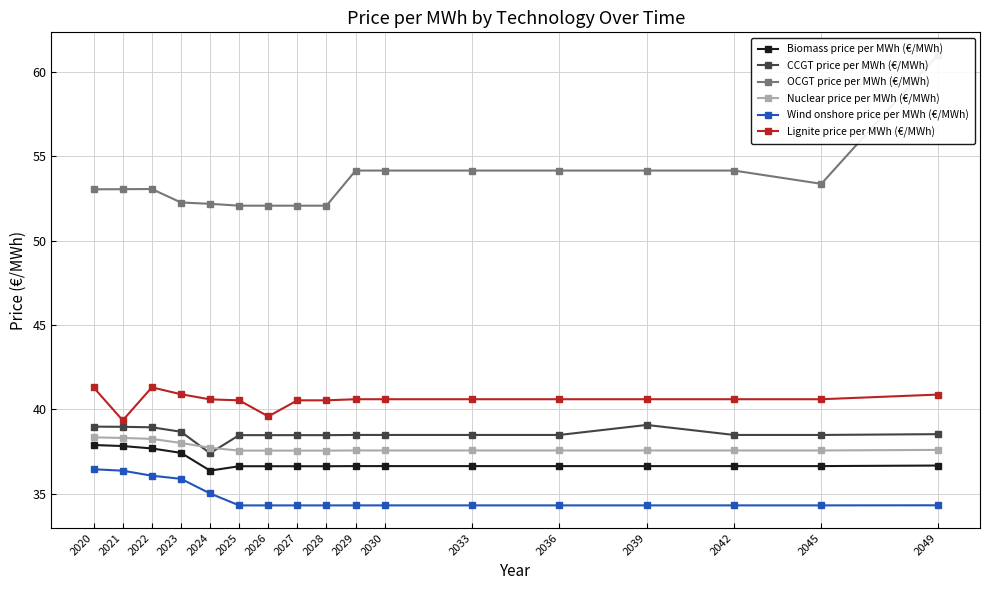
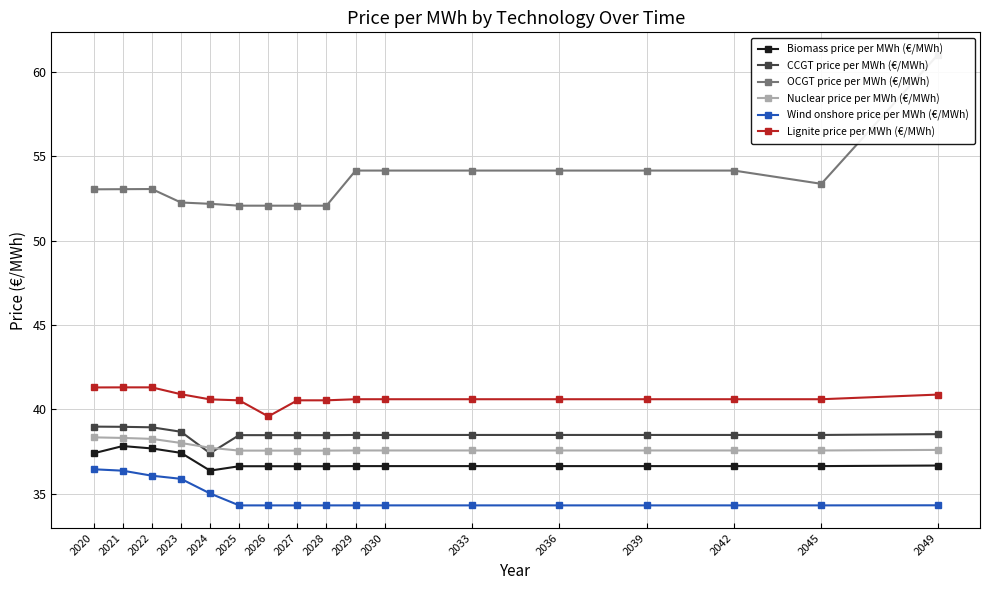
Biomass price per MWh (€/MWh), 2020: 37.9 -> 37.4
Lignite price per MWh (€/MWh), 2021: 39.3 -> 41.3
CCGT price per MWh (€/MWh), 2039: 39.1 -> 38.5
